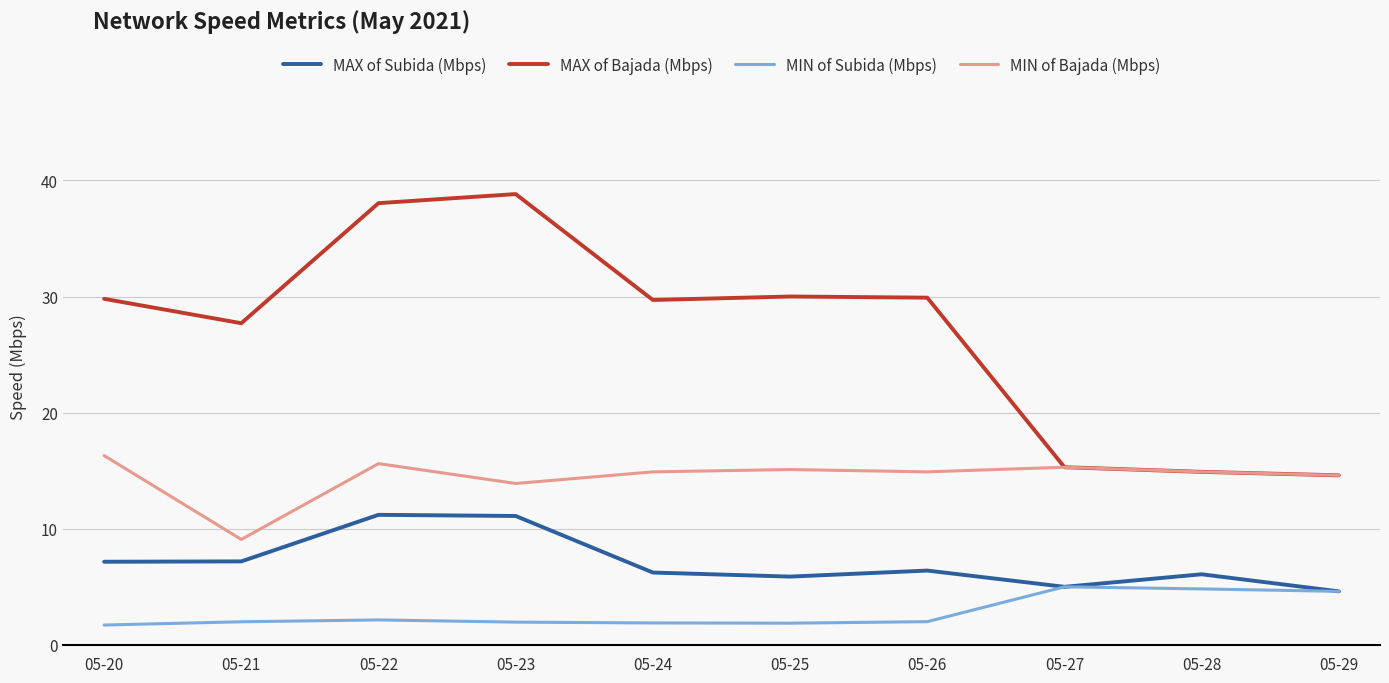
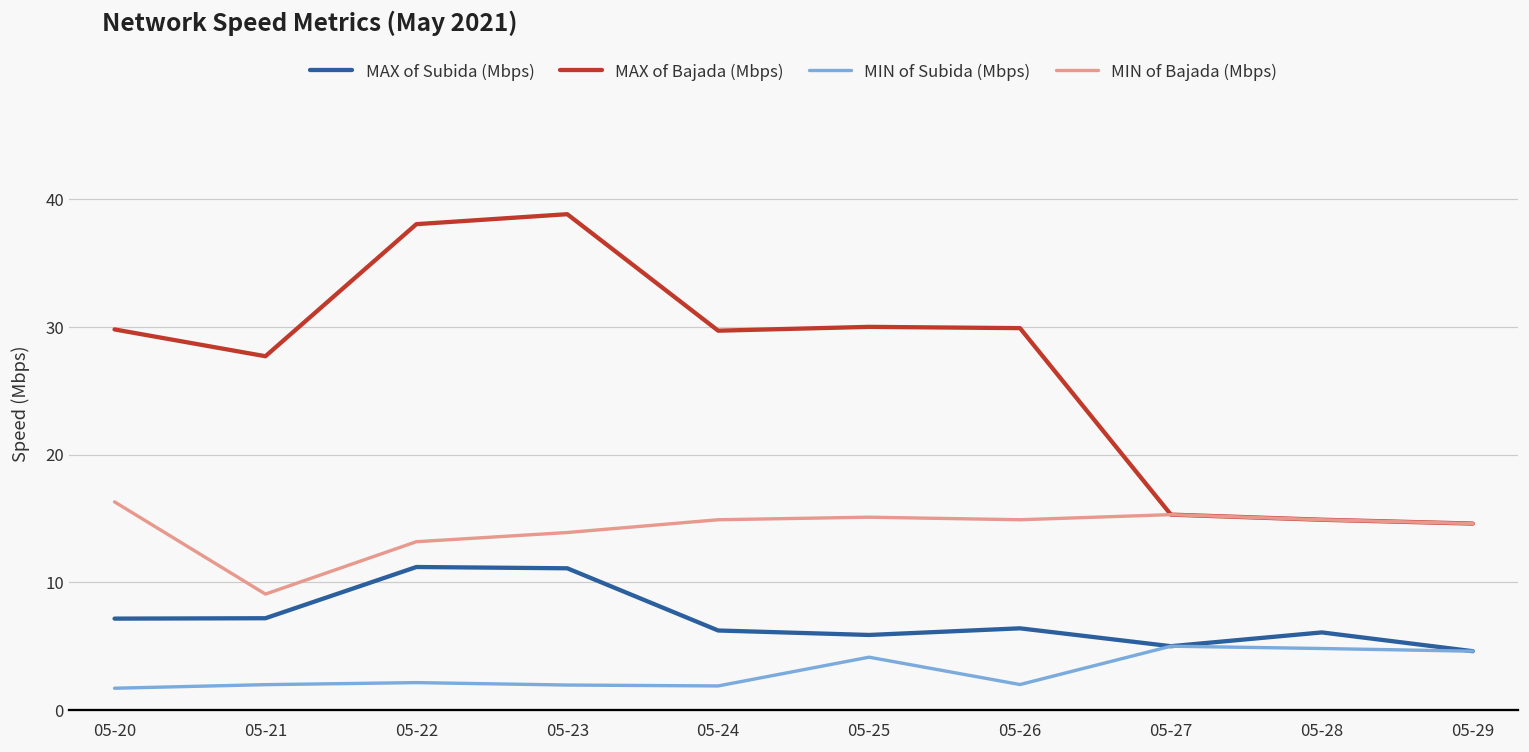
MIN of Bajada (Mbps), 05-22: 15.6 -> 13.2
MIN of Subida (Mbps), 05-25: 1.9 -> 4.1
